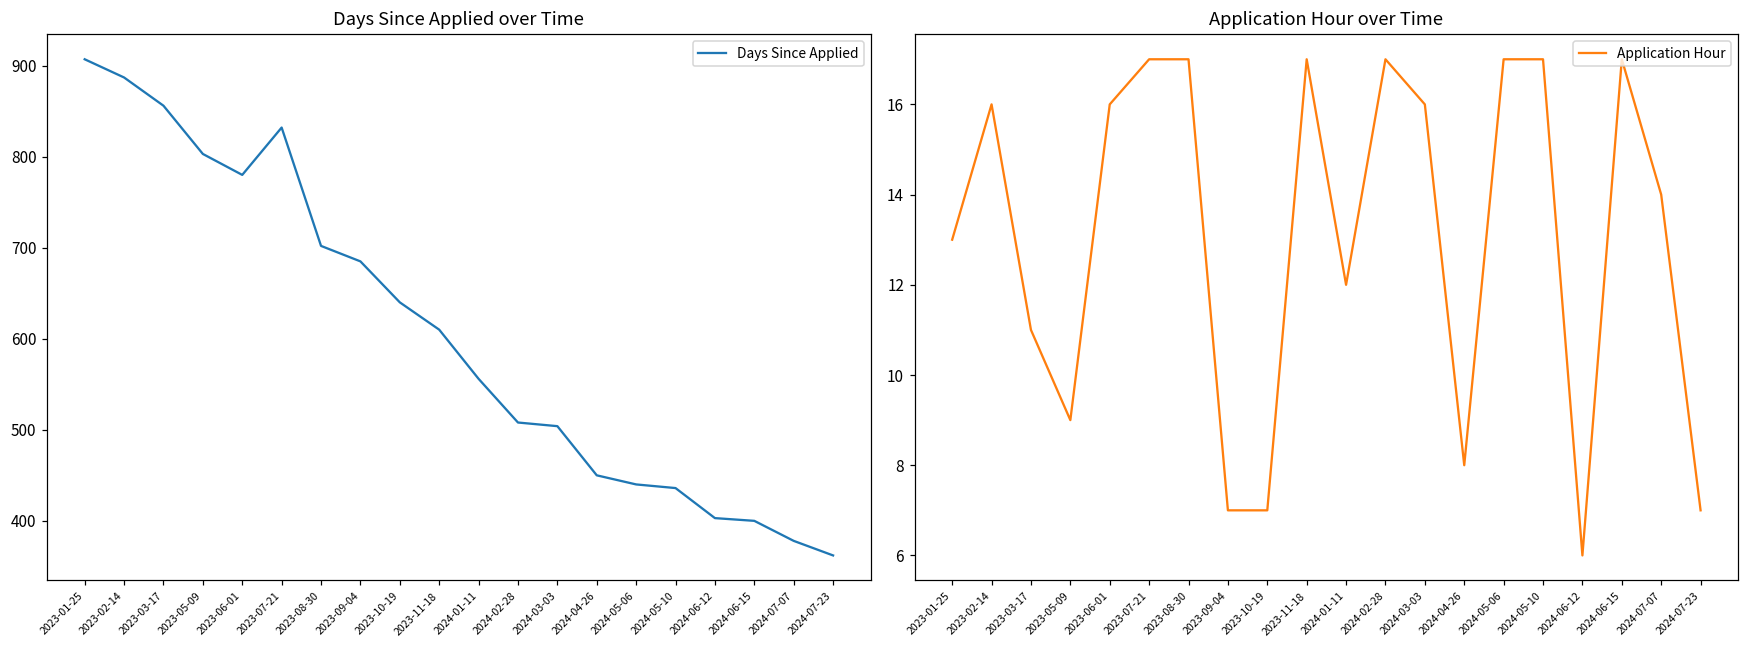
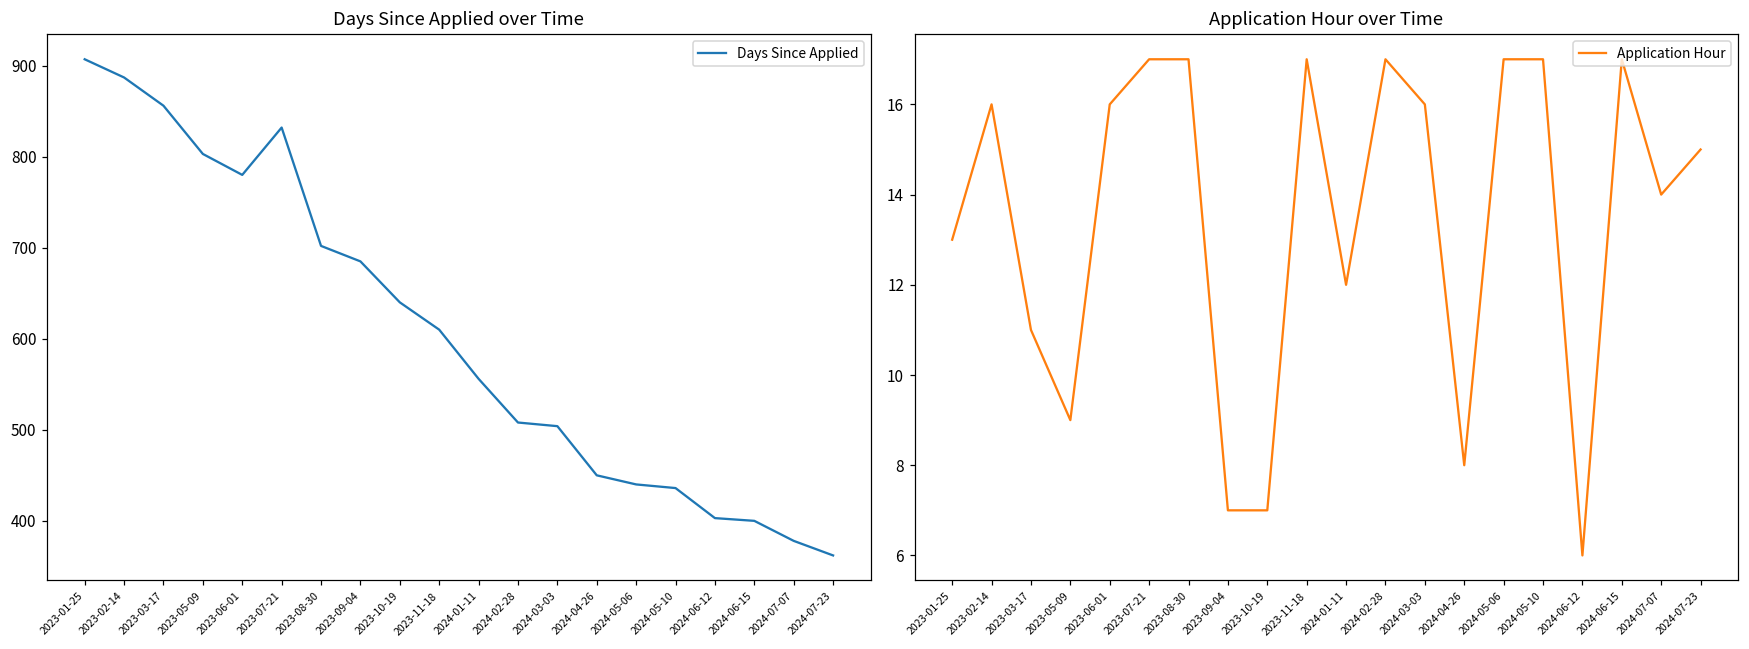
Application Hour over Time, 2024-07-23: 7 -> 15
